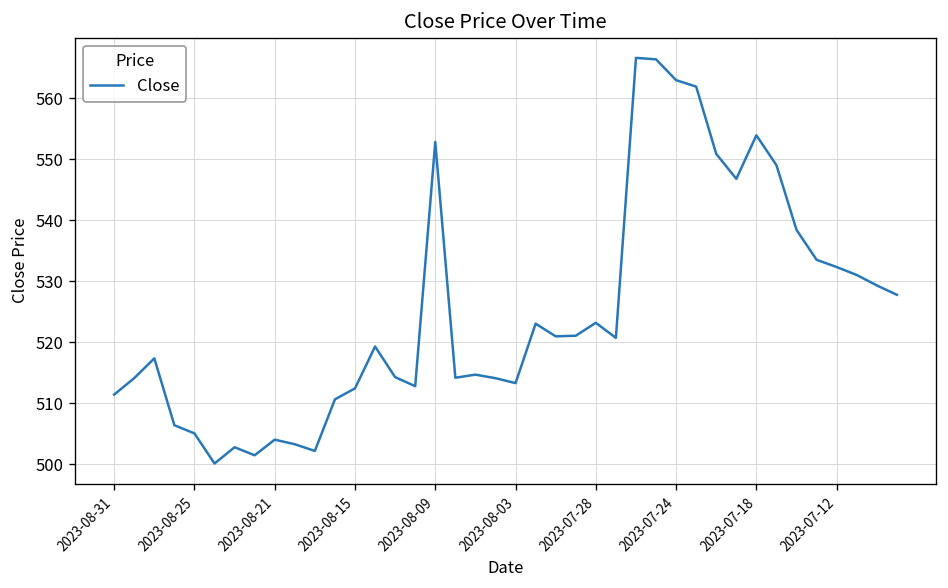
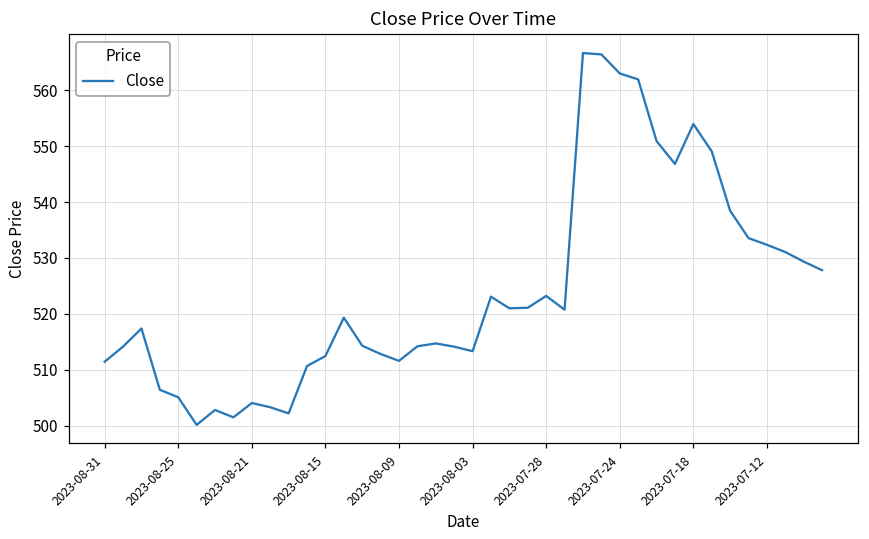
2023-08-09: 553 -> 512
